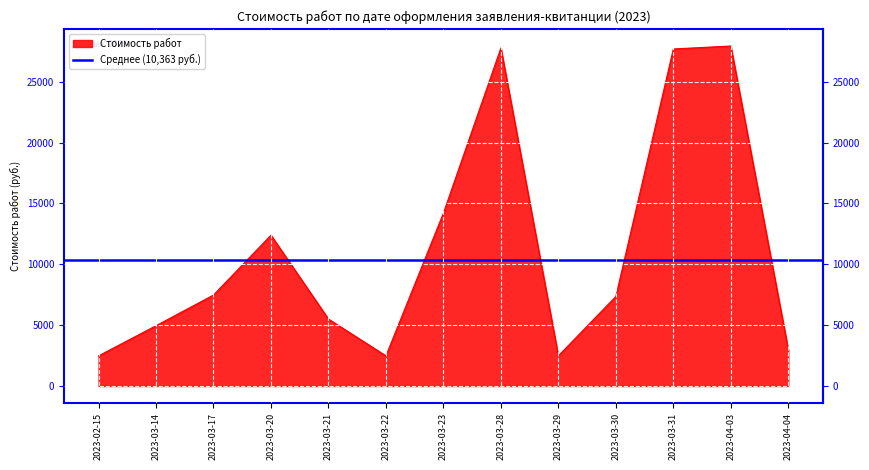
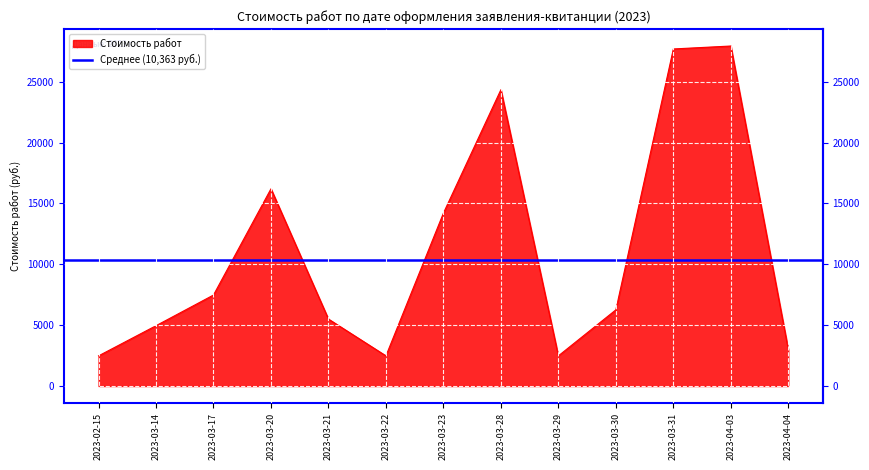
2023-03-20: 12400 -> 16200
2023-03-28: 27800 -> 24300
2023-03-30: 7400 -> 6300
